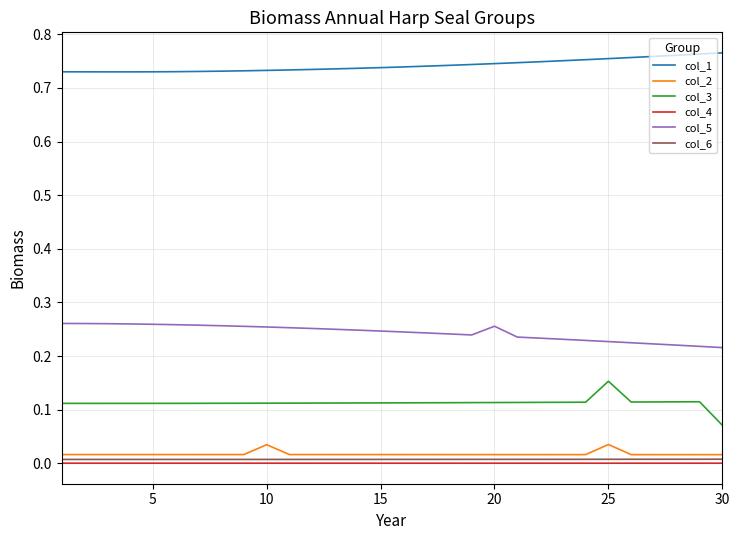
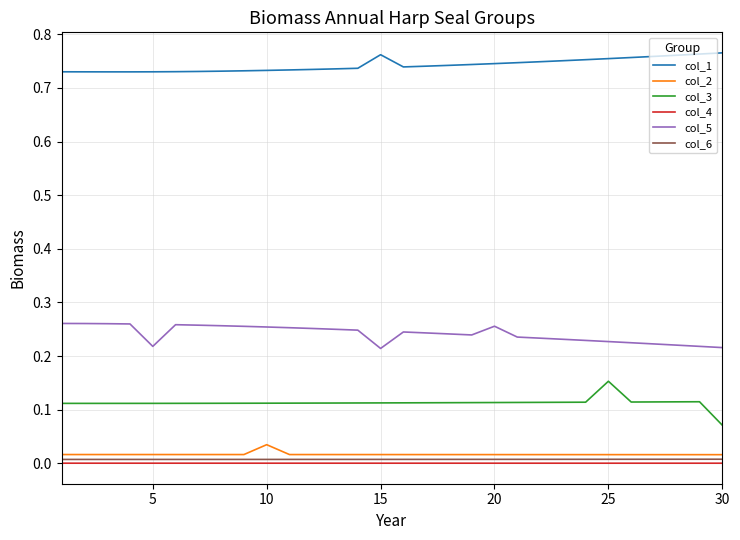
col_5, 5: 0.26 -> 0.22
col_1, 15: 0.74 -> 0.76
col_5, 15: 0.25 -> 0.21
col_2, 25: 0.04 -> 0.02
